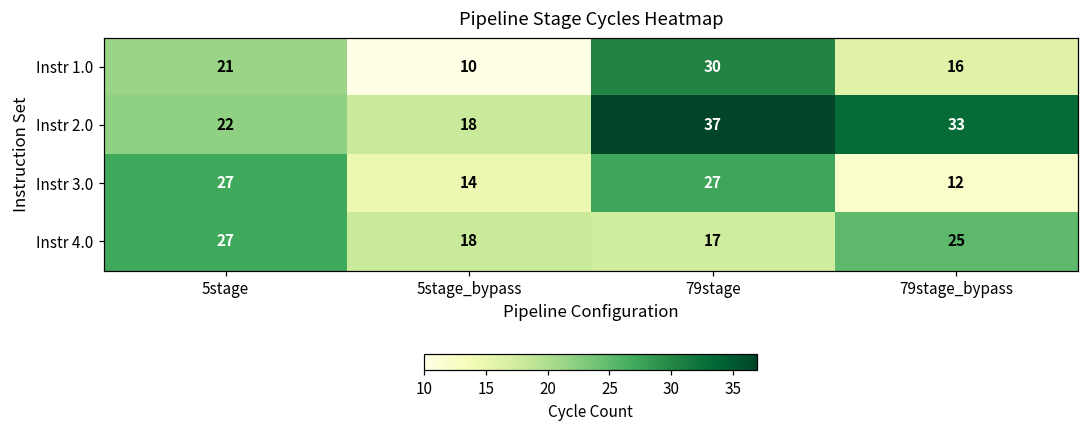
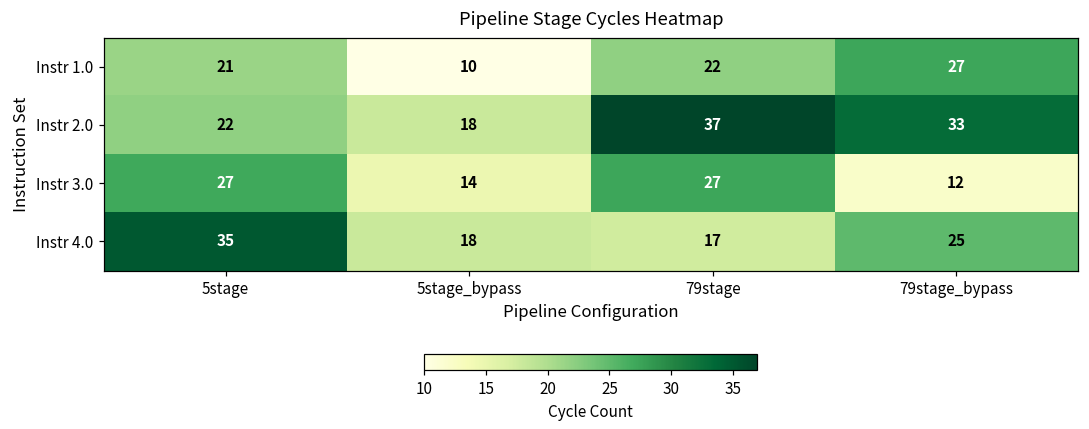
Instr 1.0, 79stage: 30 -> 22
Instr 1.0, 79stage_bypass: 16 -> 27
Instr 4.0, 5stage: 27 -> 35
